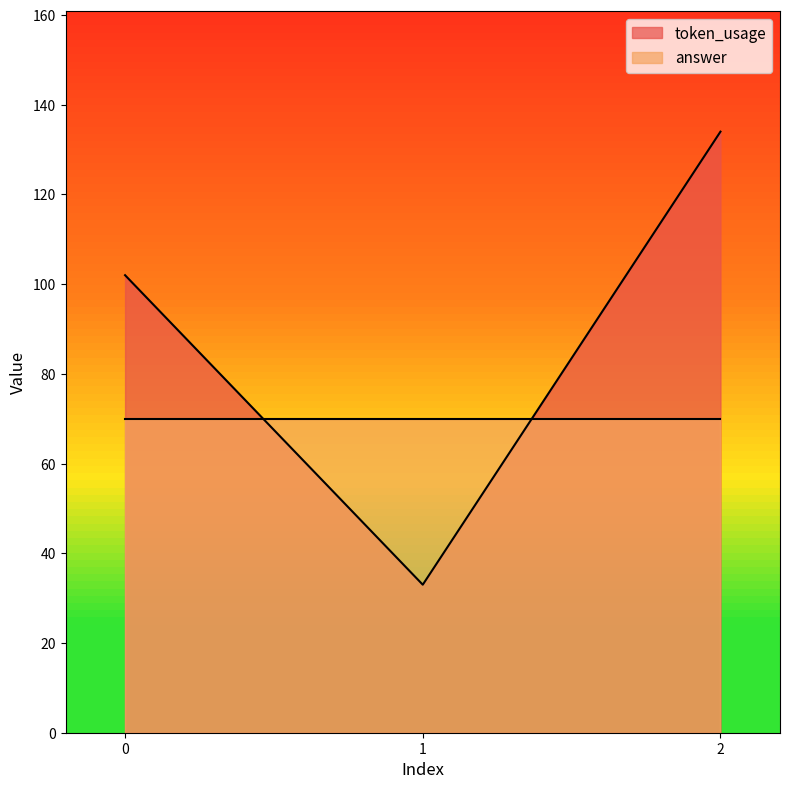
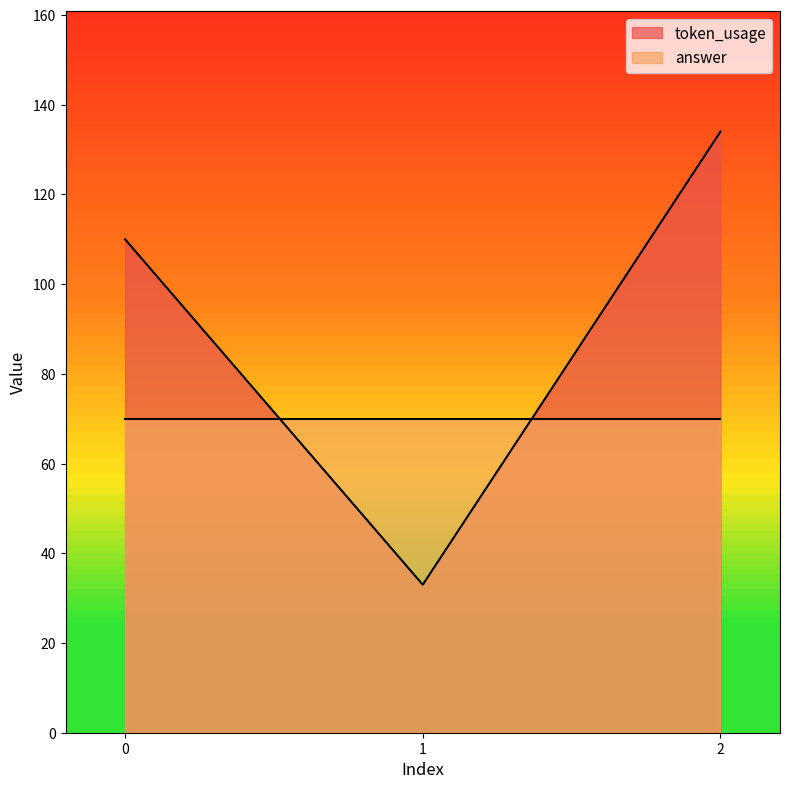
token_usage, 0: 102 -> 110
